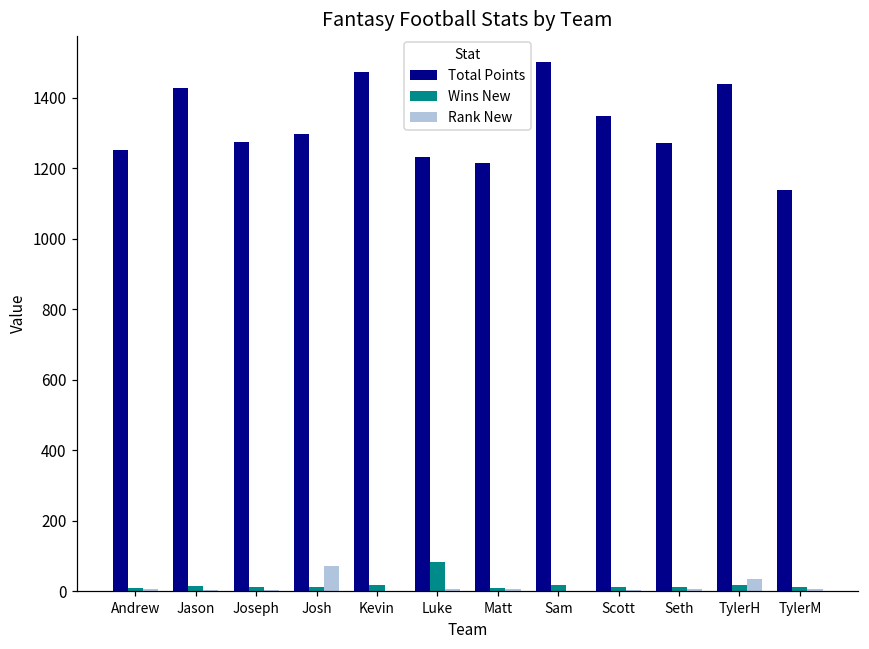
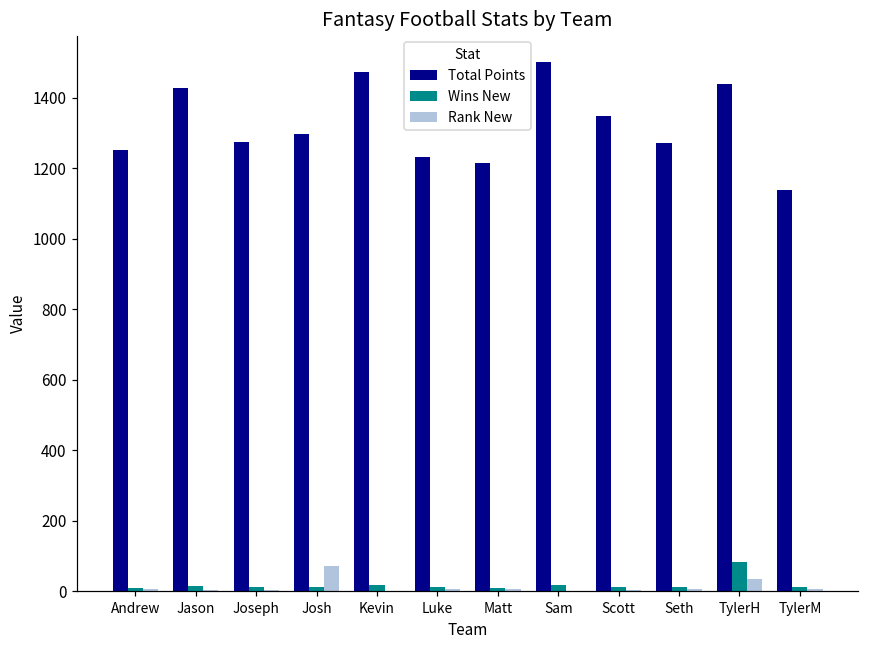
Wins New, Luke: 90 -> 10
Wins New, TylerH: 20 -> 90
